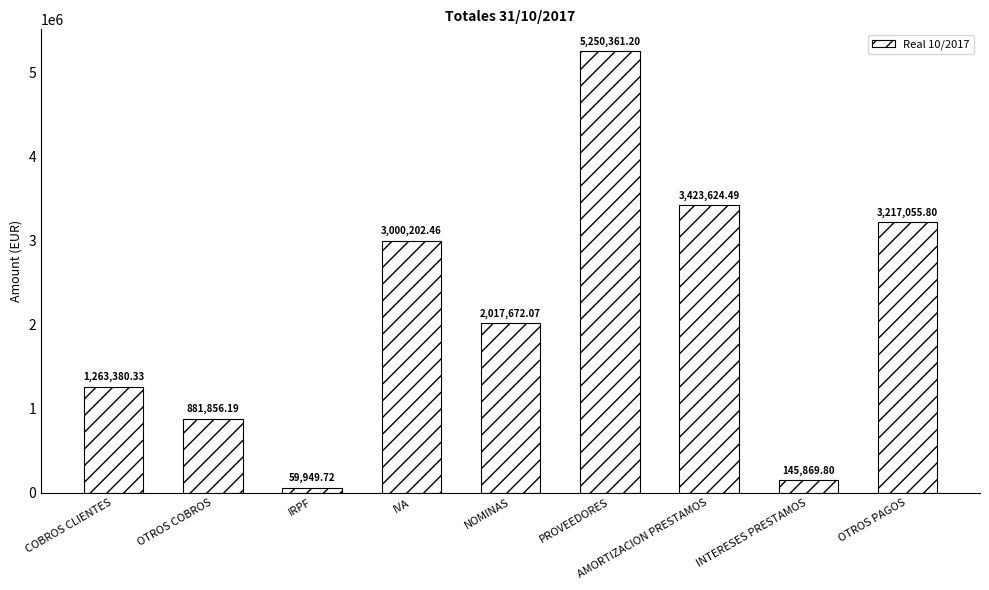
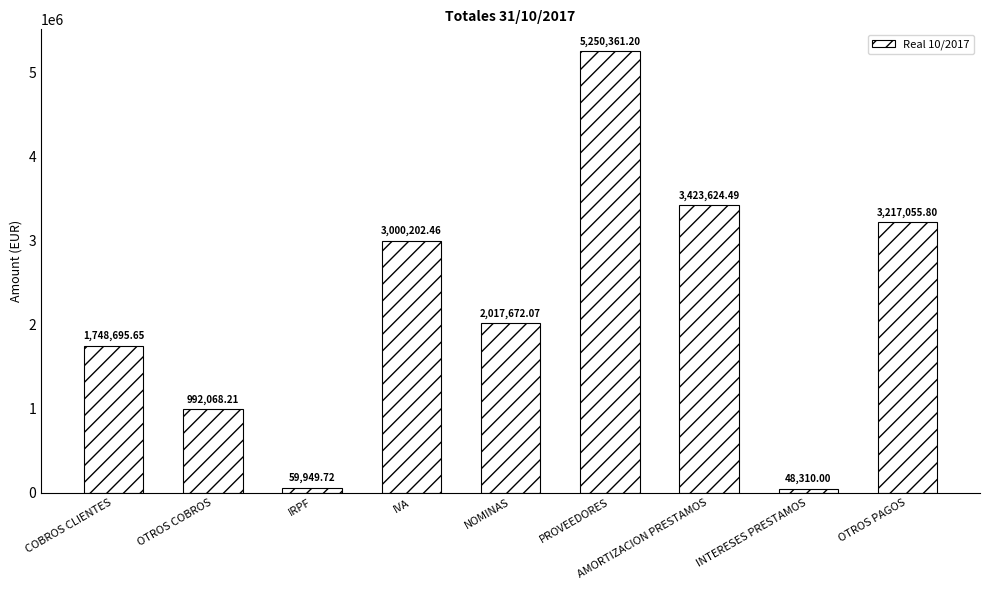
COBROS CLIENTES: 1,263,380.33 -> 1,748,695.65
OTROS COBROS: 881,856.19 -> 992,068.21
INTERESES PRESTAMOS: 145,869.80 -> 48,310.00
